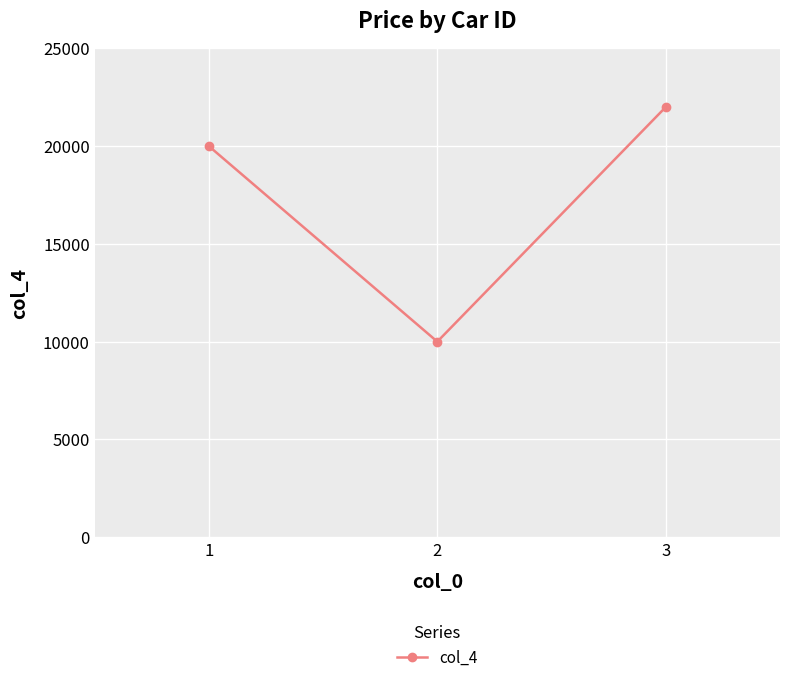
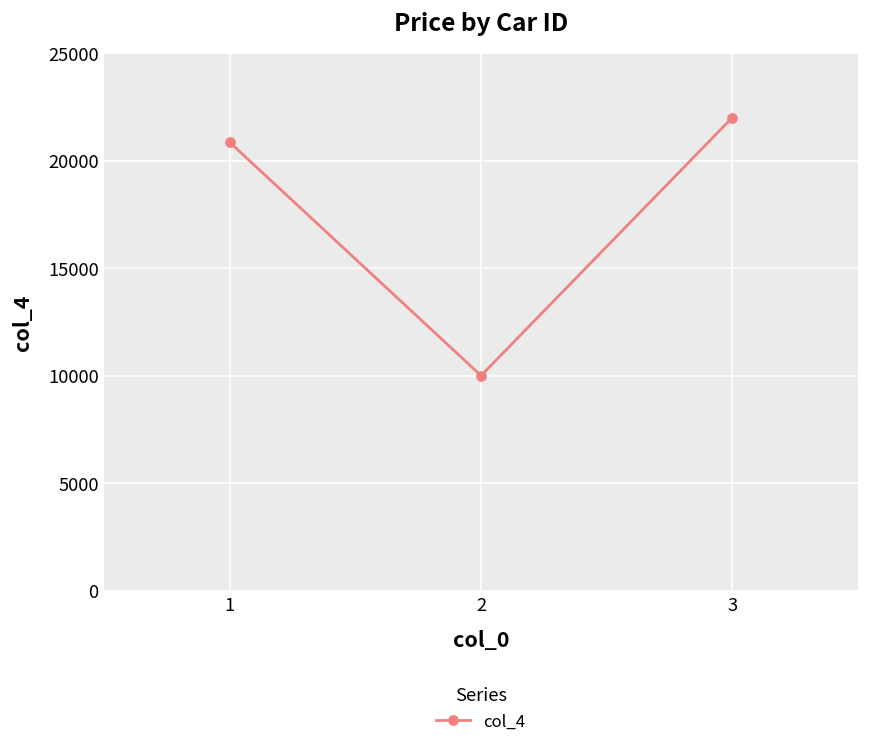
1: 20000 -> 20800
